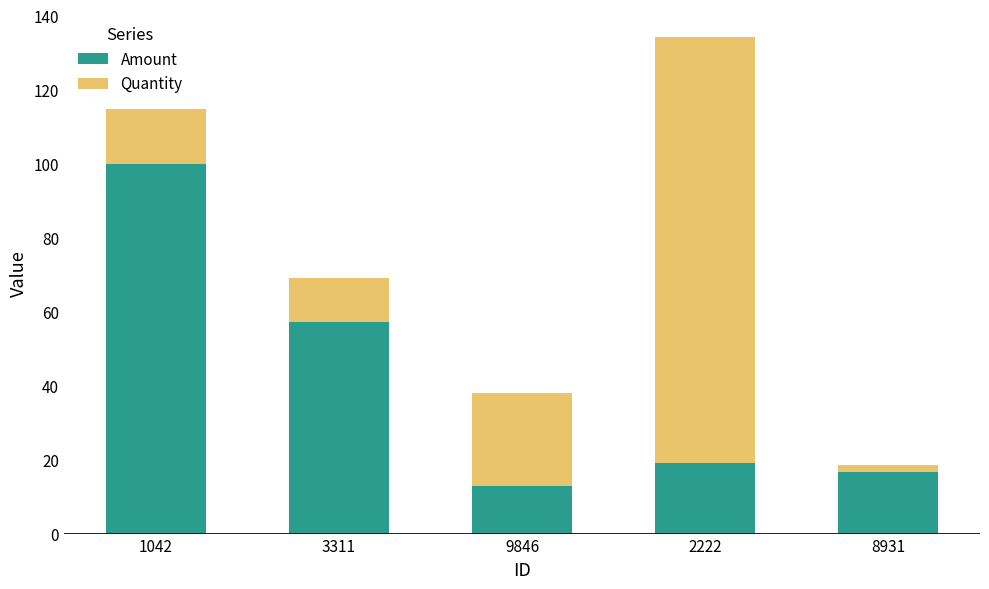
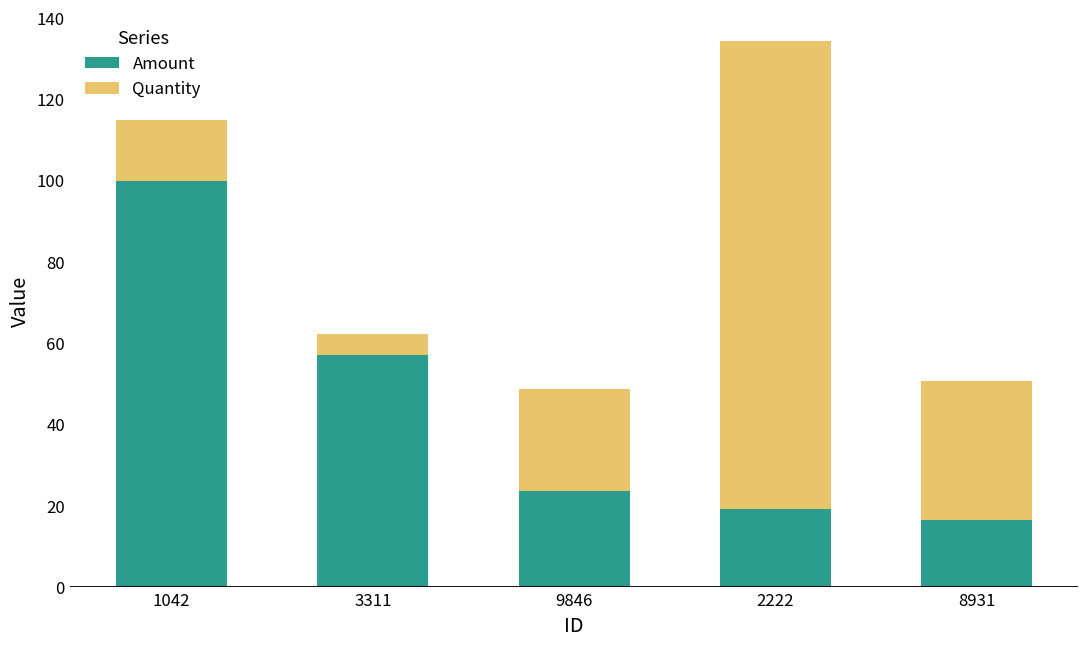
Quantity, 3311: 12 -> 5
Amount, 9846: 13 -> 24
Quantity, 8931: 2 -> 34
